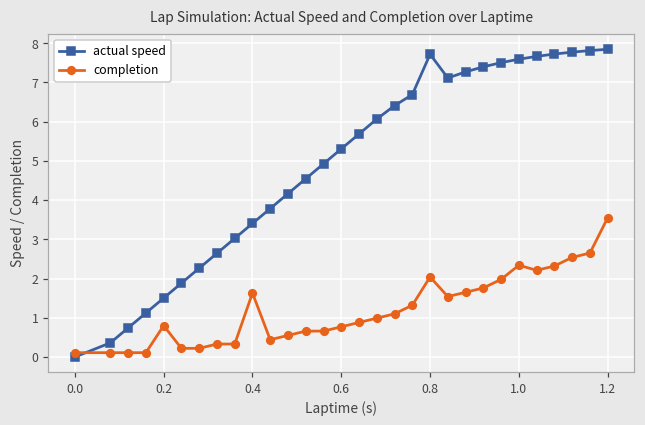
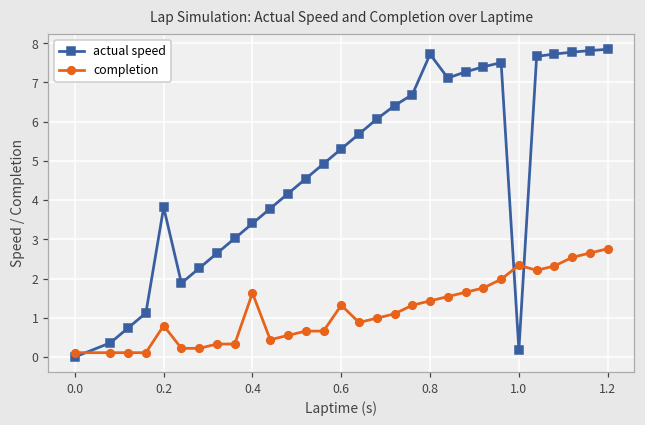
actual speed, 0.2: 1.5 -> 3.8
completion, 0.6: 0.8 -> 1.3
completion, 0.8: 2.0 -> 1.4
actual speed, 1.0: 7.6 -> 0.2
completion, 1.2: 3.6 -> 2.8
